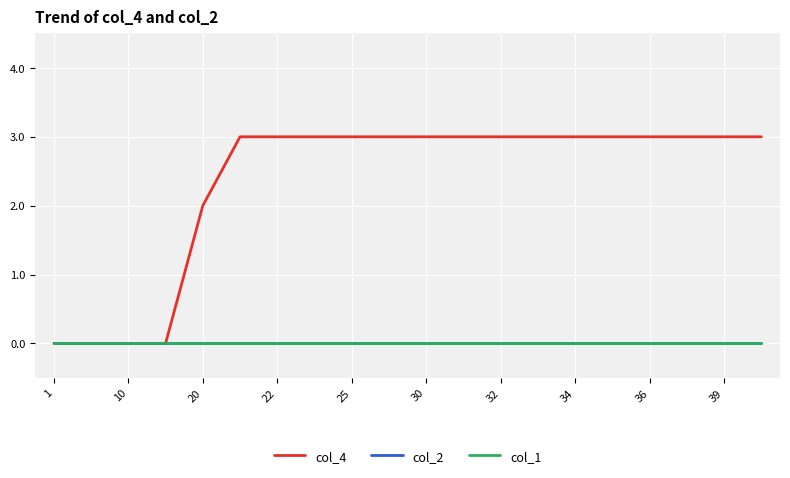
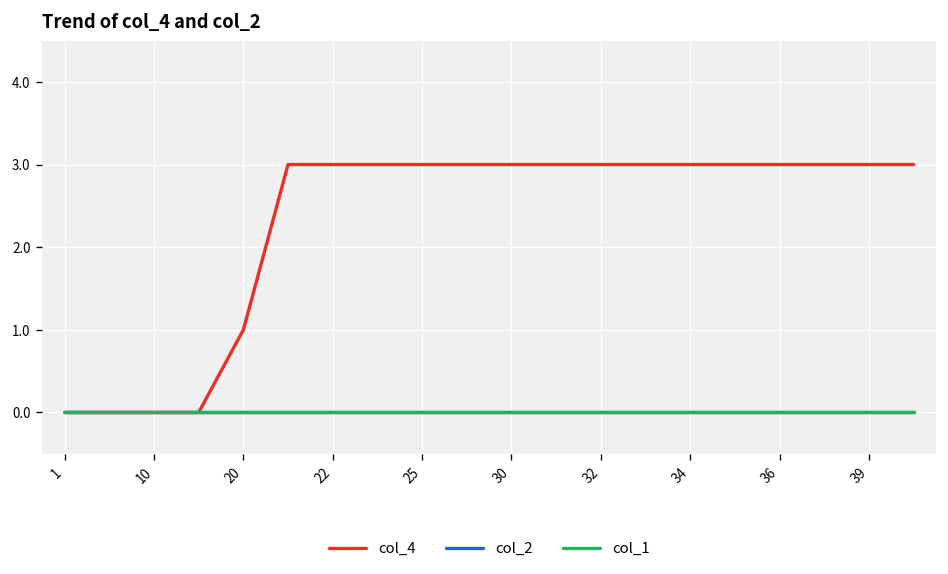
col_4, 20: 2 -> 1
